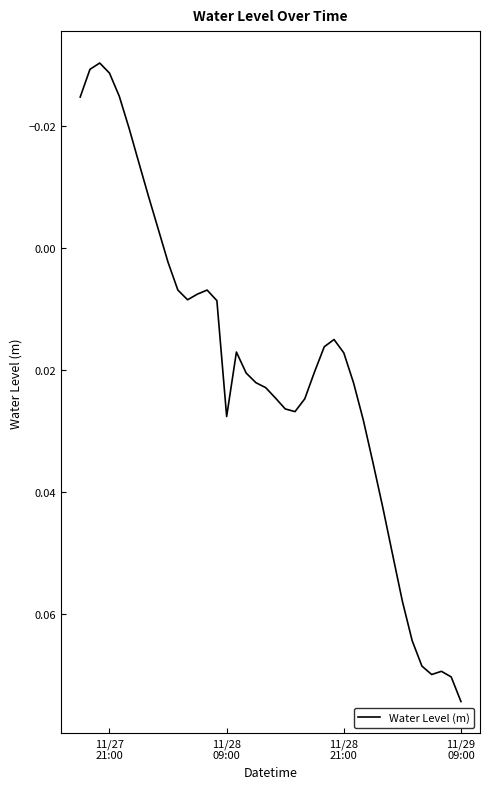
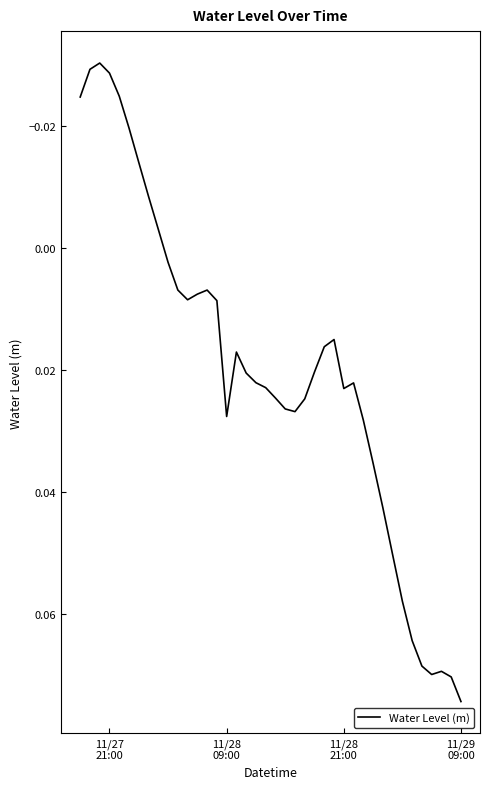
11/28 21:00: 0.017 -> 0.023
